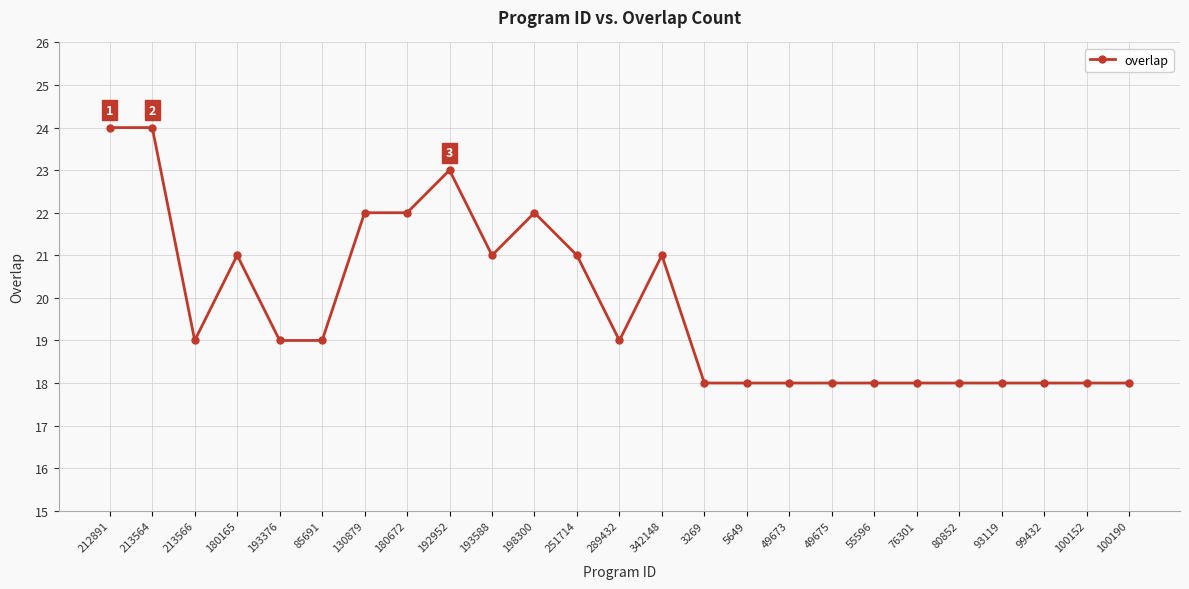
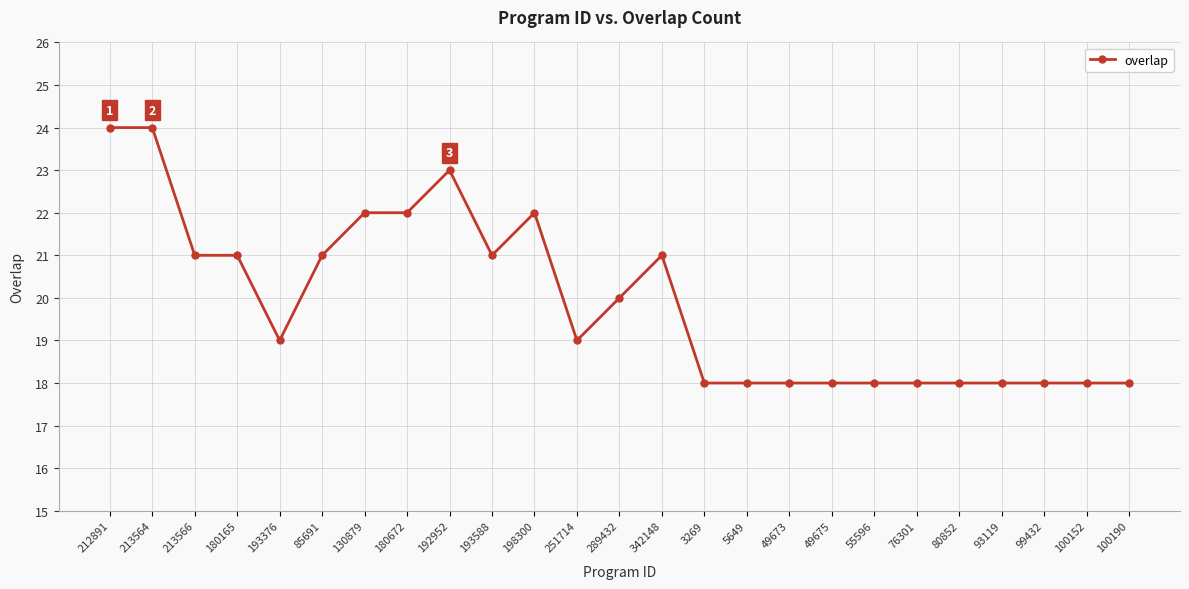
213566: 19 -> 21
85691: 19 -> 21
251714: 21 -> 19
289432: 19 -> 20
